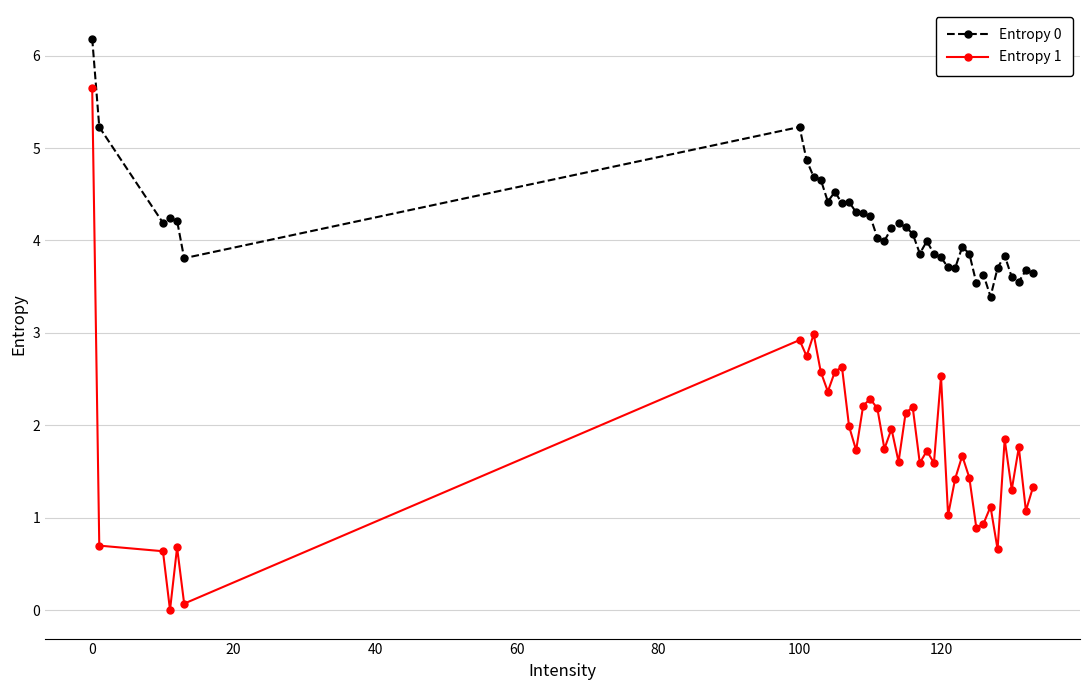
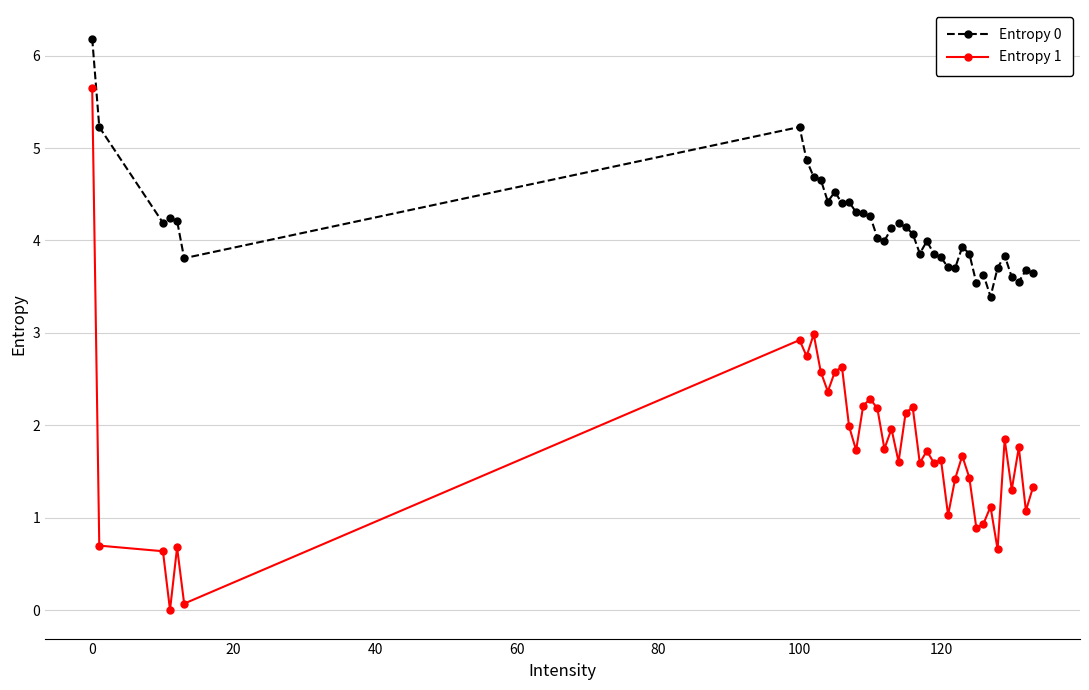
Entropy 1, 120: 2.5 -> 1.6
